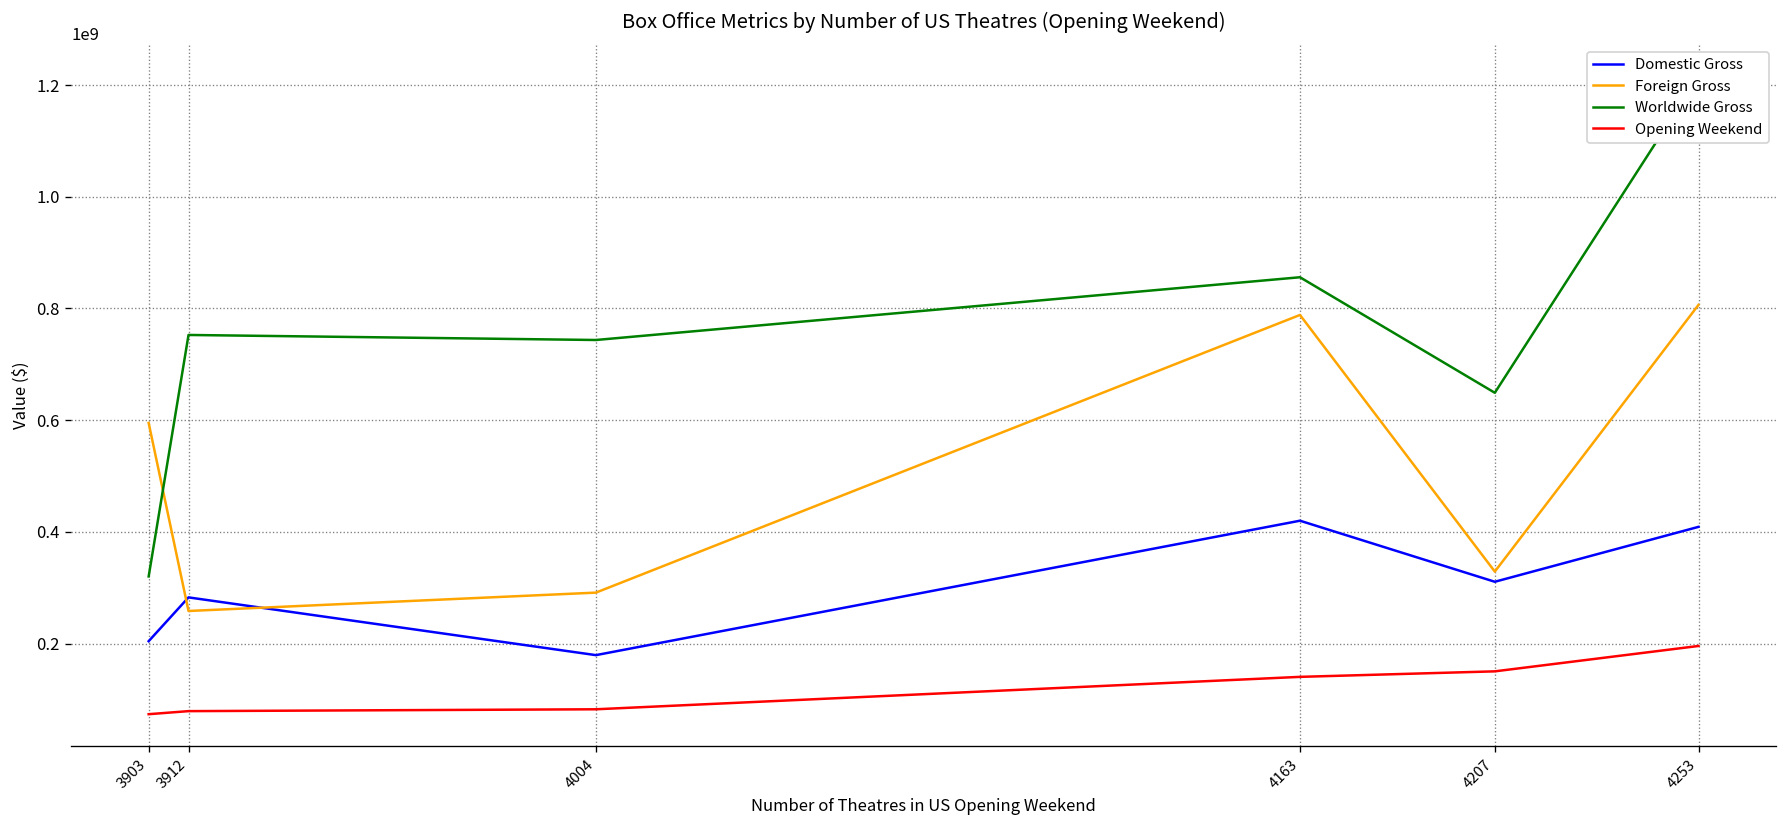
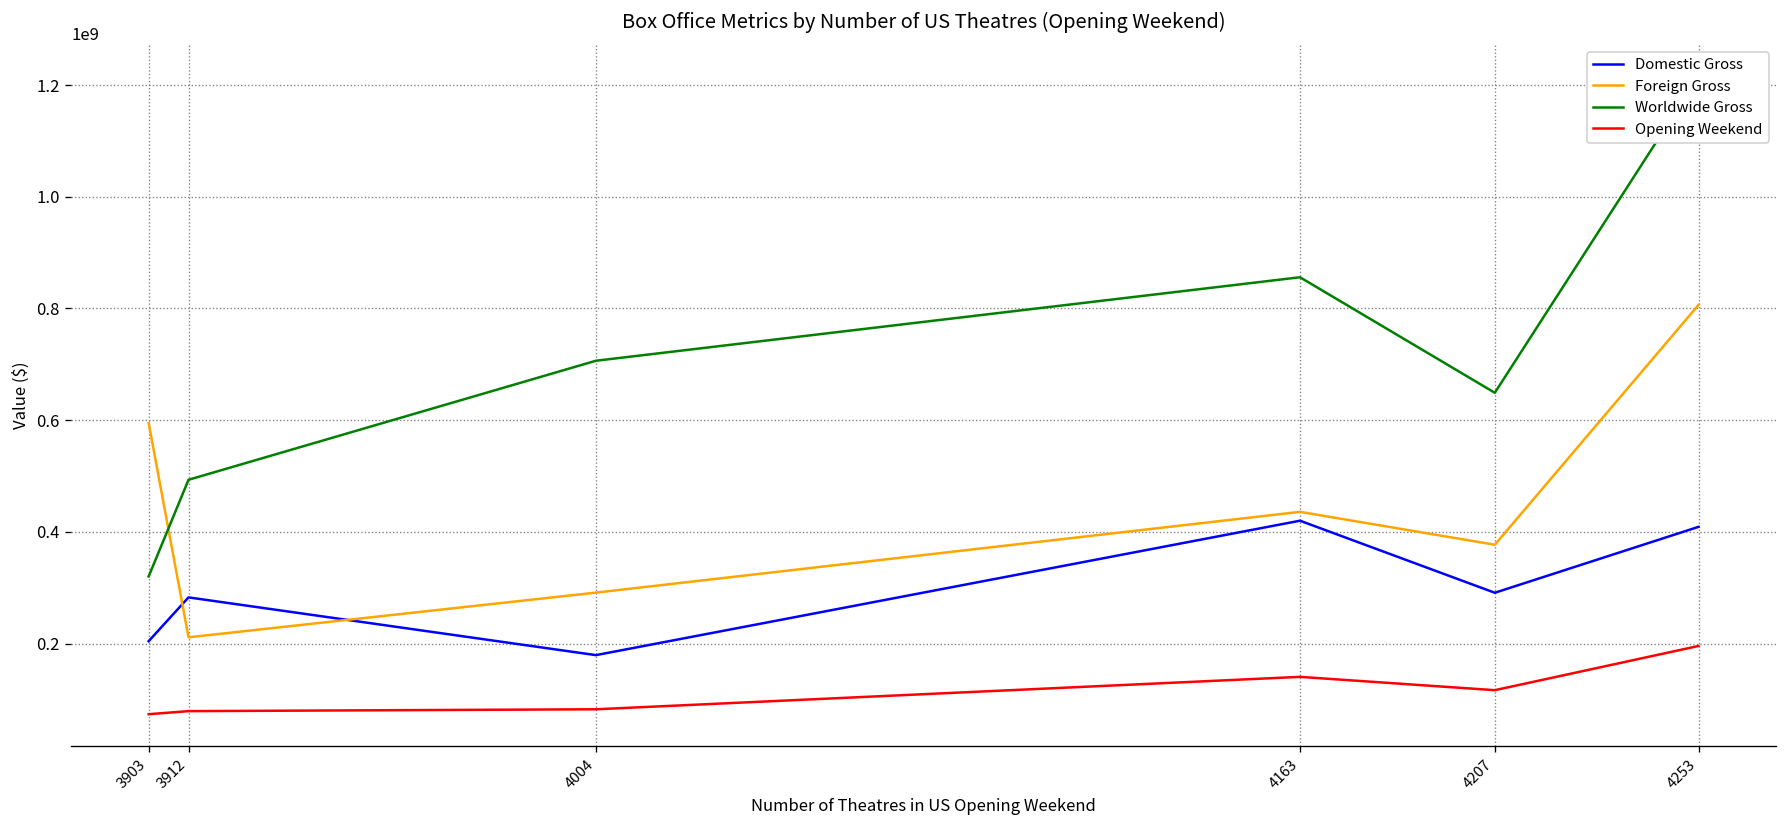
Foreign Gross, 3912: 260000000 -> 210000000
Worldwide Gross, 3912: 750000000 -> 490000000
Worldwide Gross, 4004: 740000000 -> 710000000
Foreign Gross, 4163: 790000000 -> 440000000
Domestic Gross, 4207: 310000000 -> 290000000
Foreign Gross, 4207: 330000000 -> 380000000
Opening Weekend, 4207: 150000000 -> 120000000
